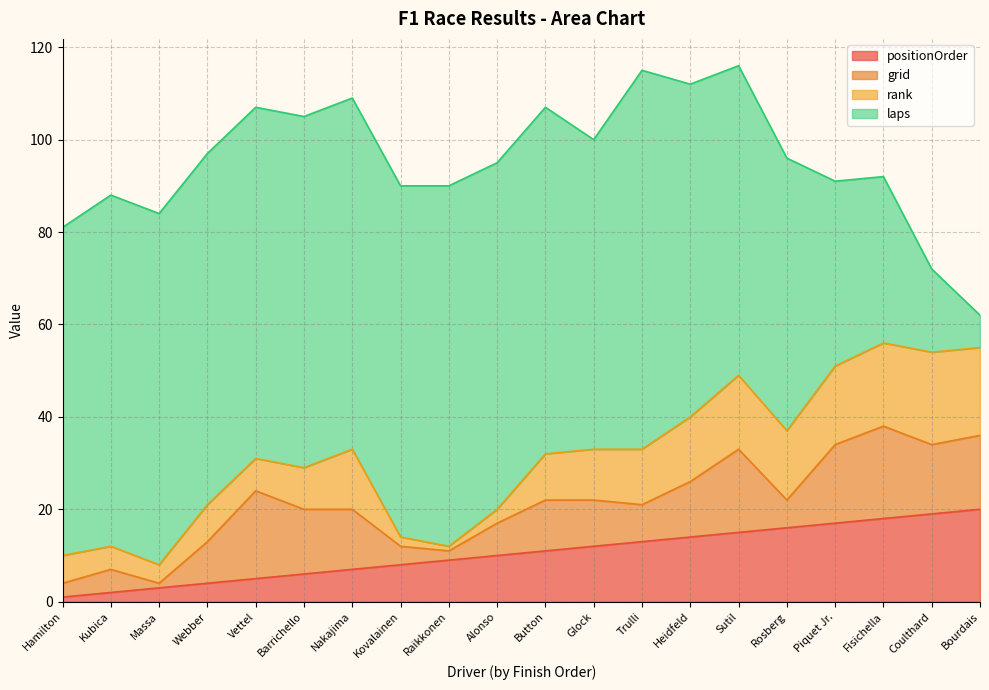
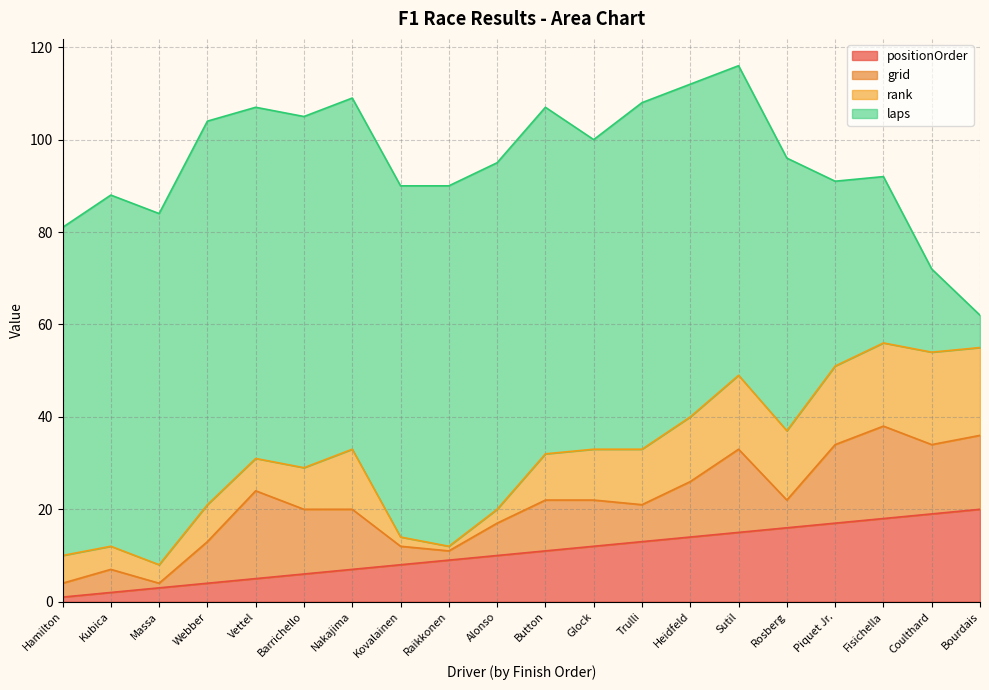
laps, Webber: 76 -> 83
laps, Trulli: 82 -> 75
